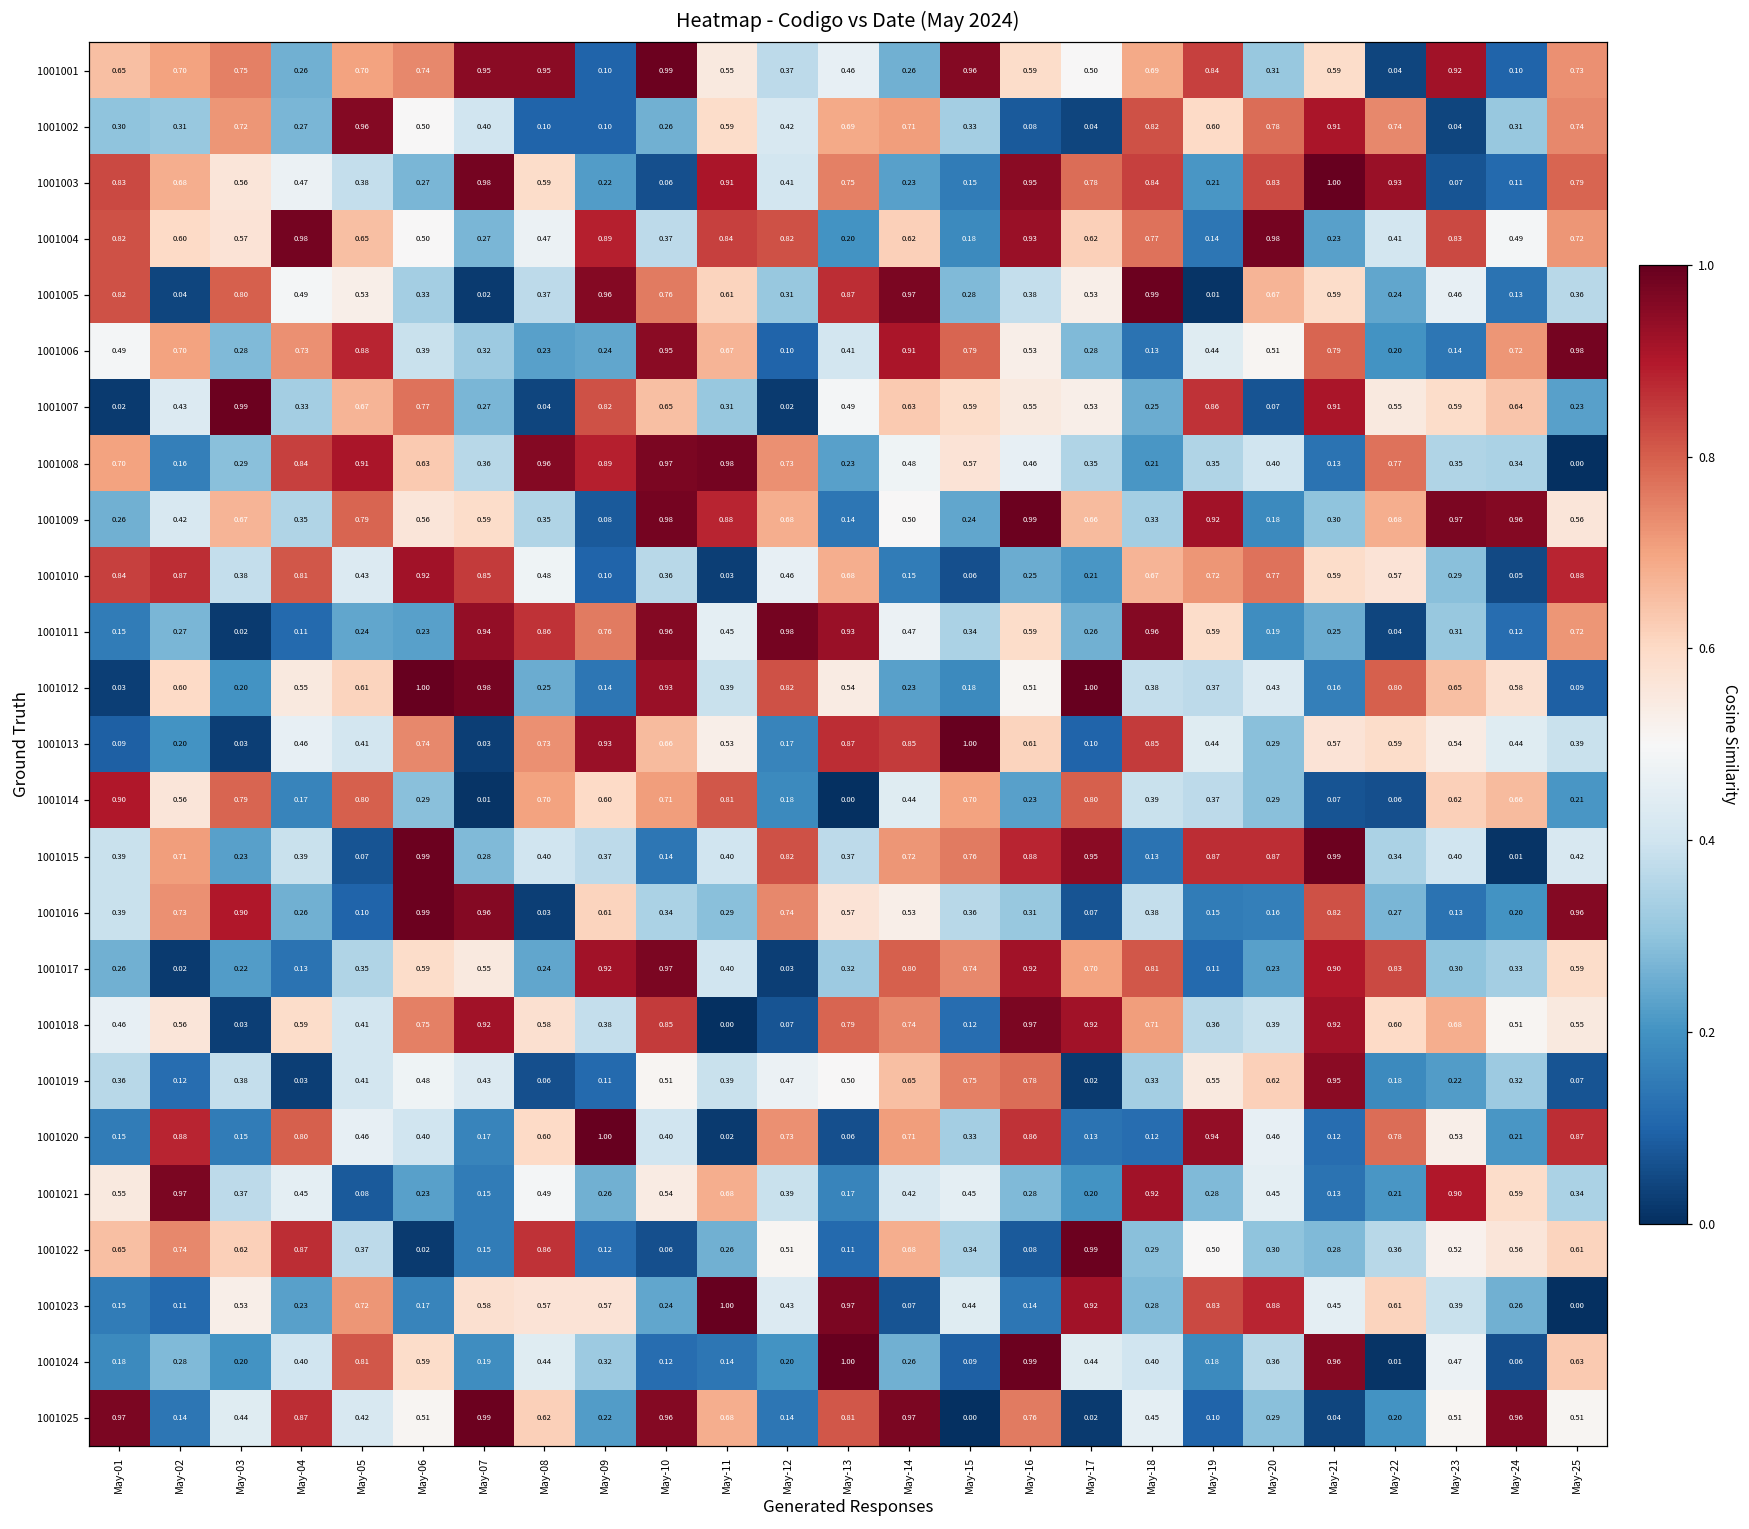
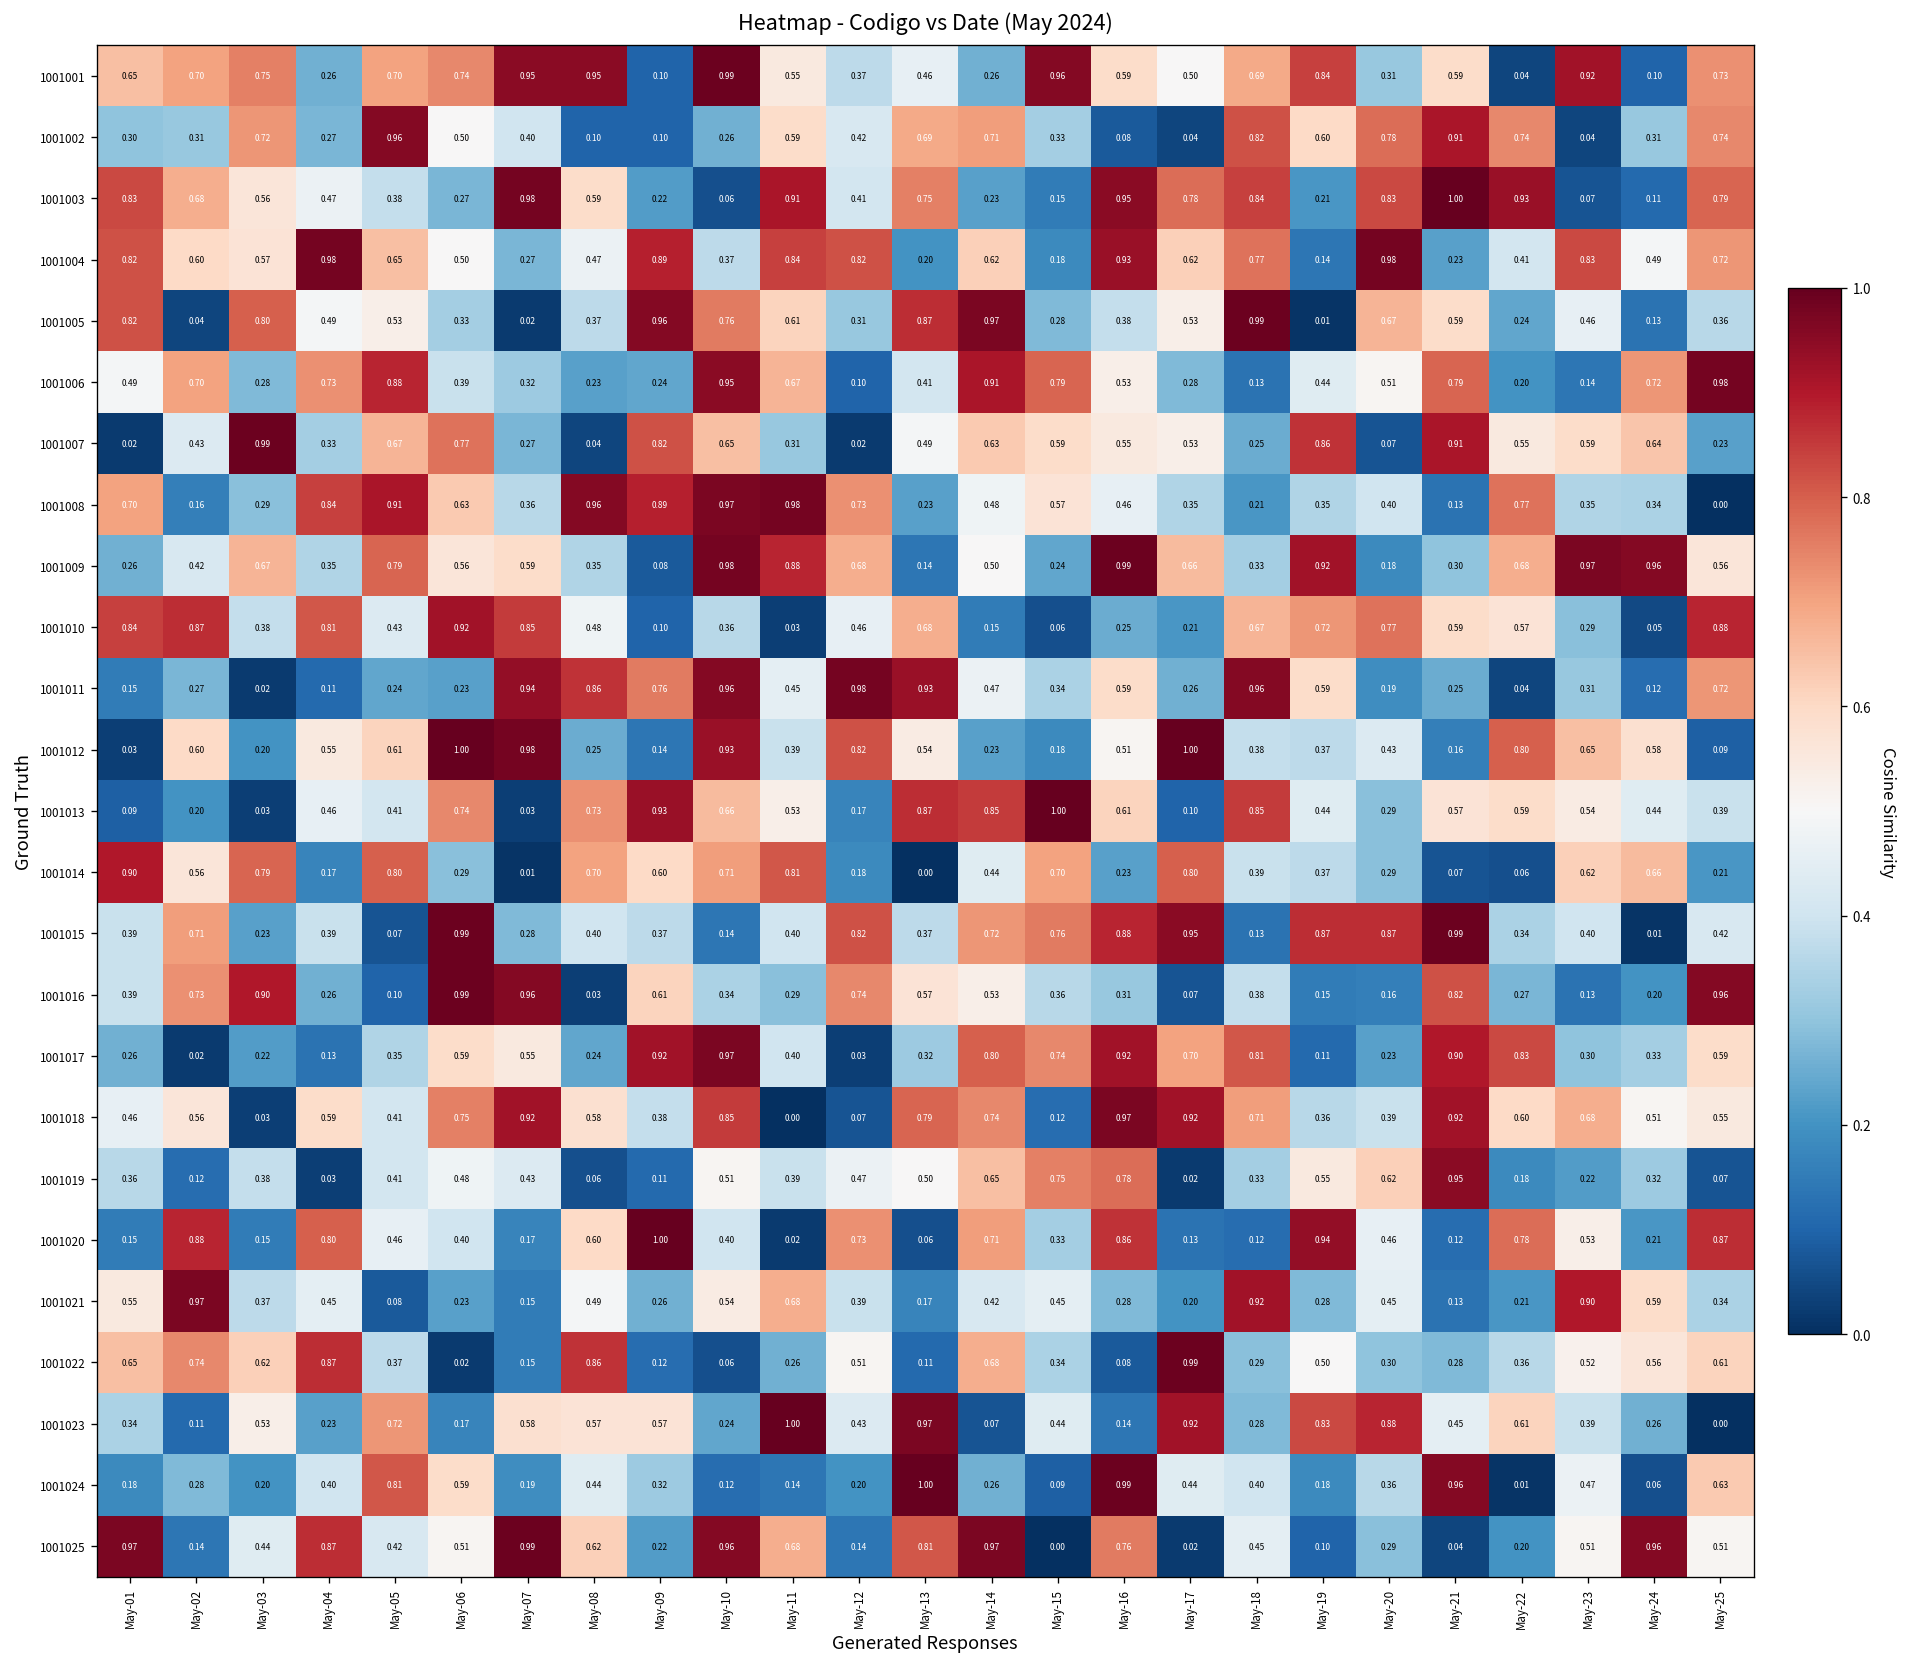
1001023, May-01: 0.15 -> 0.34
